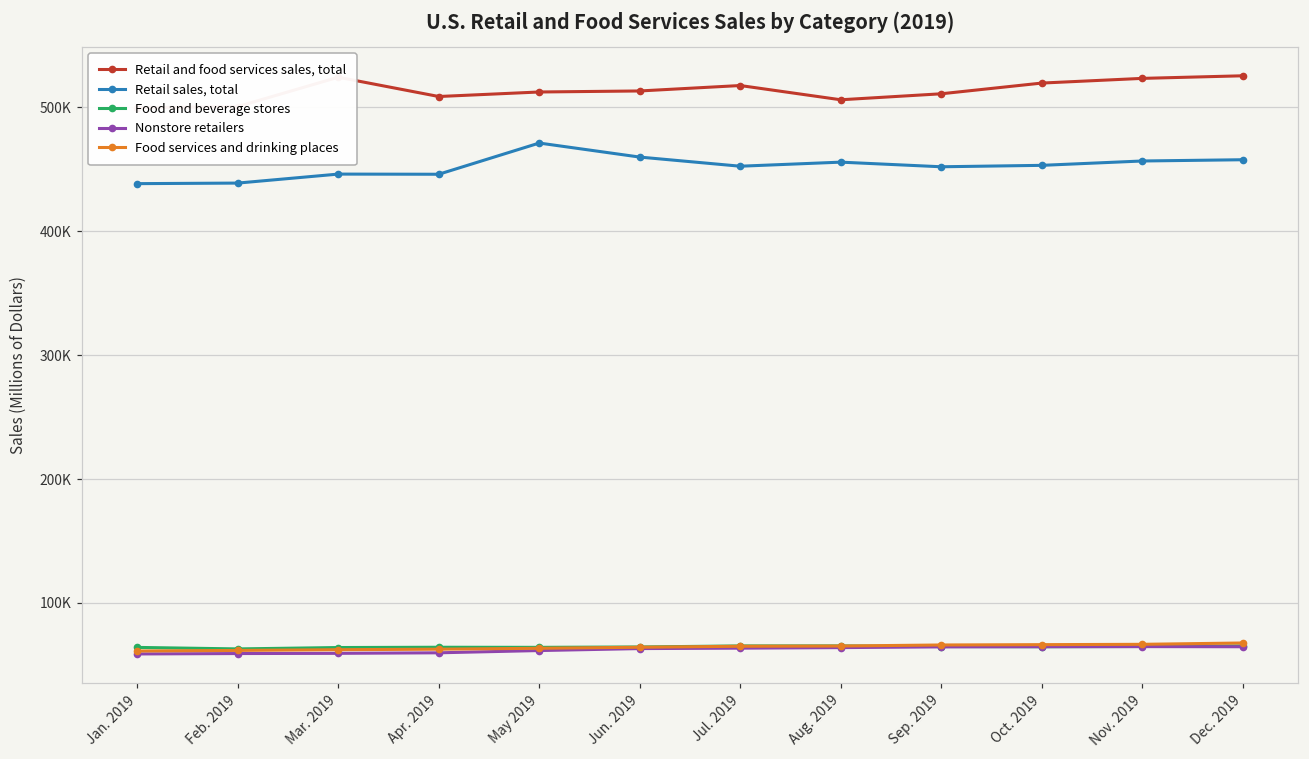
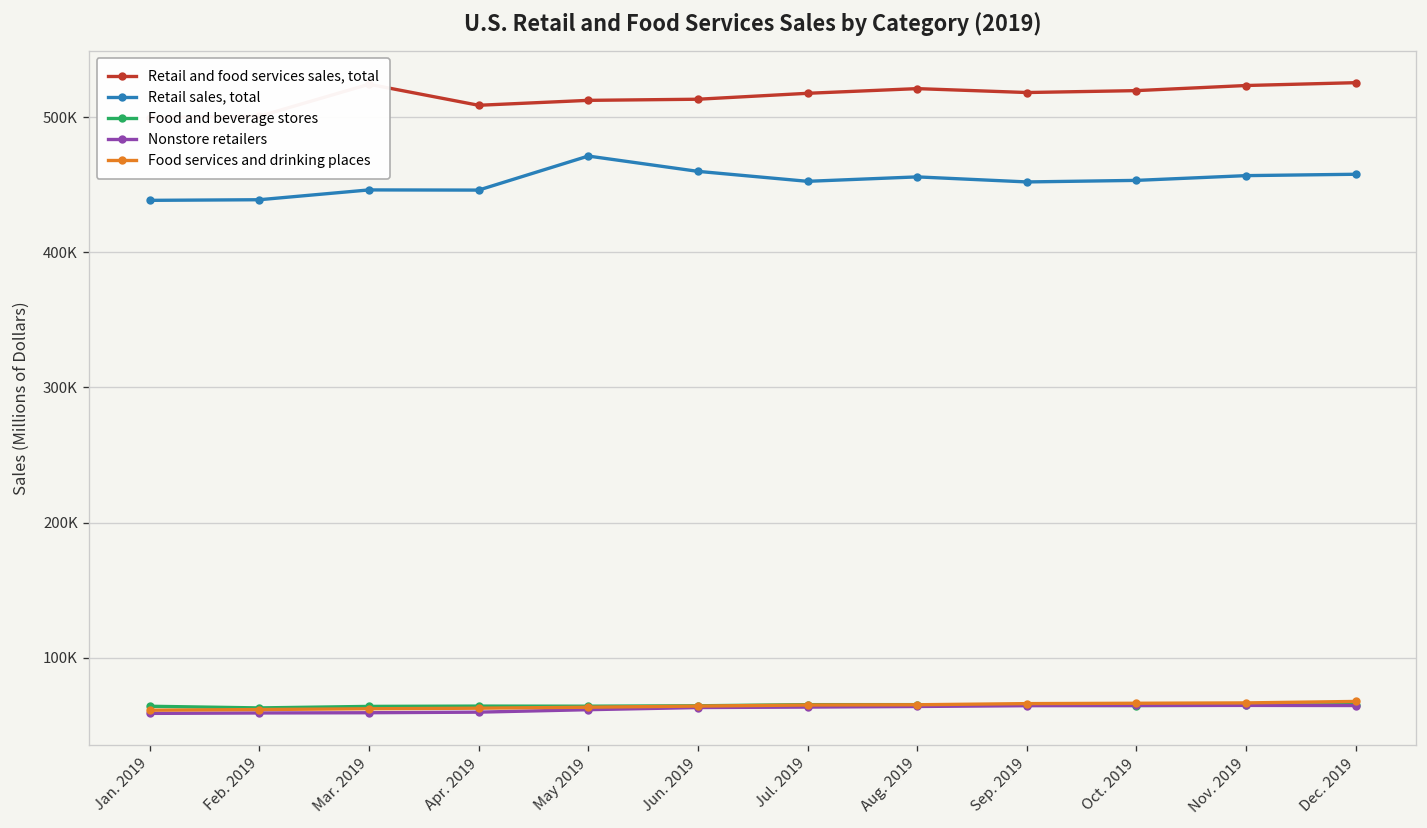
Retail and food services sales, total, Aug. 2019: 506000 -> 521000
Retail and food services sales, total, Sep. 2019: 511000 -> 518000
